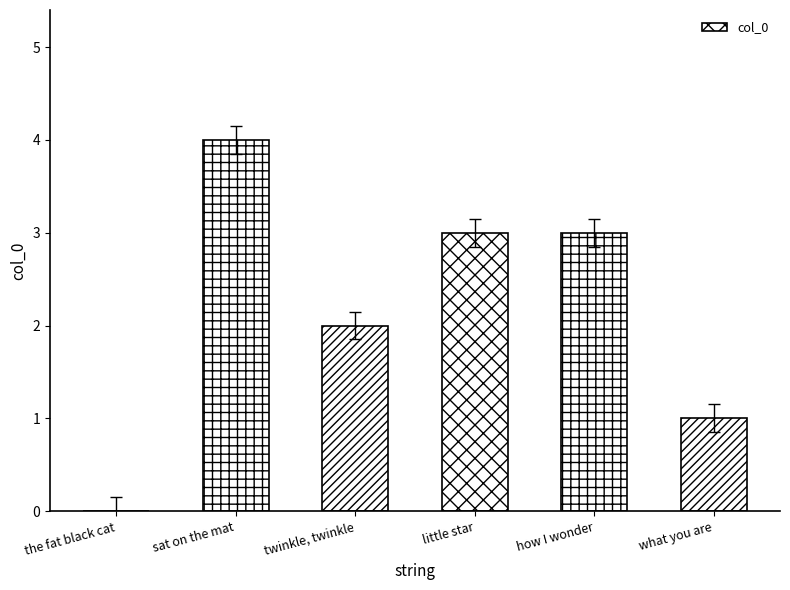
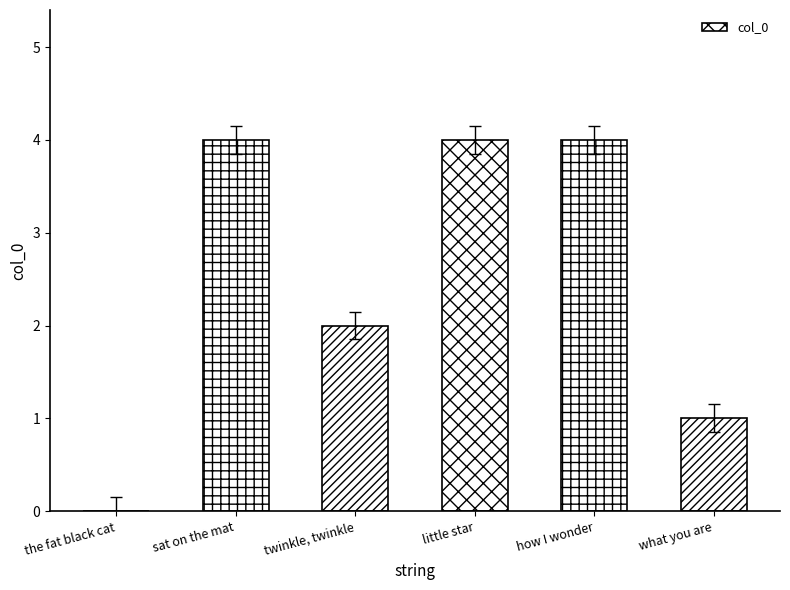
col_0, little star: 3 -> 4
col_0, how I wonder: 3 -> 4
